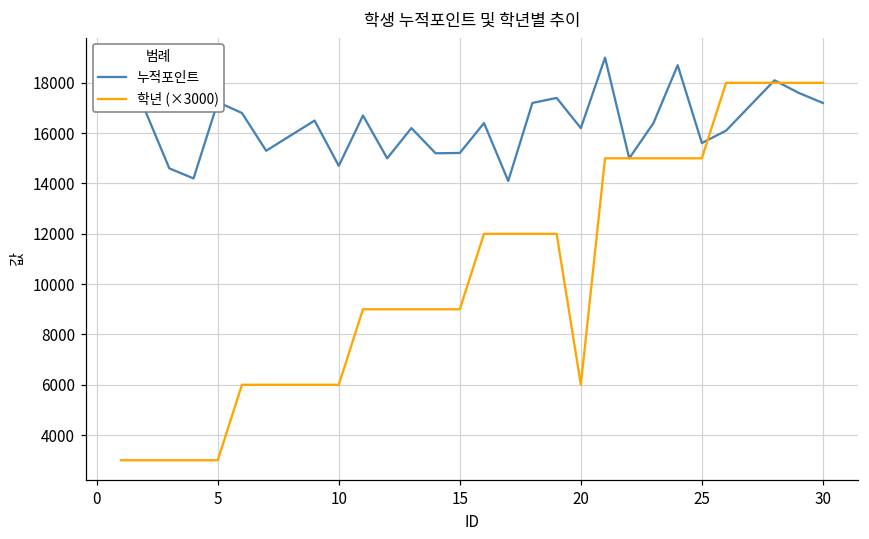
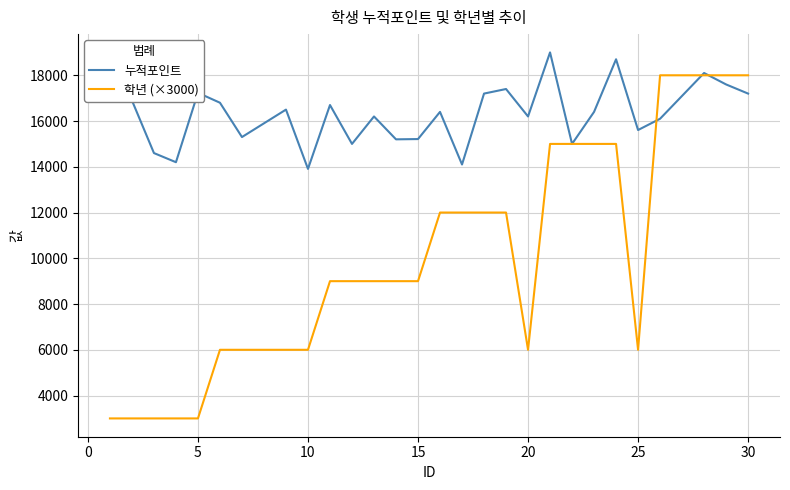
누적포인트, 10: 14700 -> 13900
학년 (×3000), 25: 15000 -> 6000
